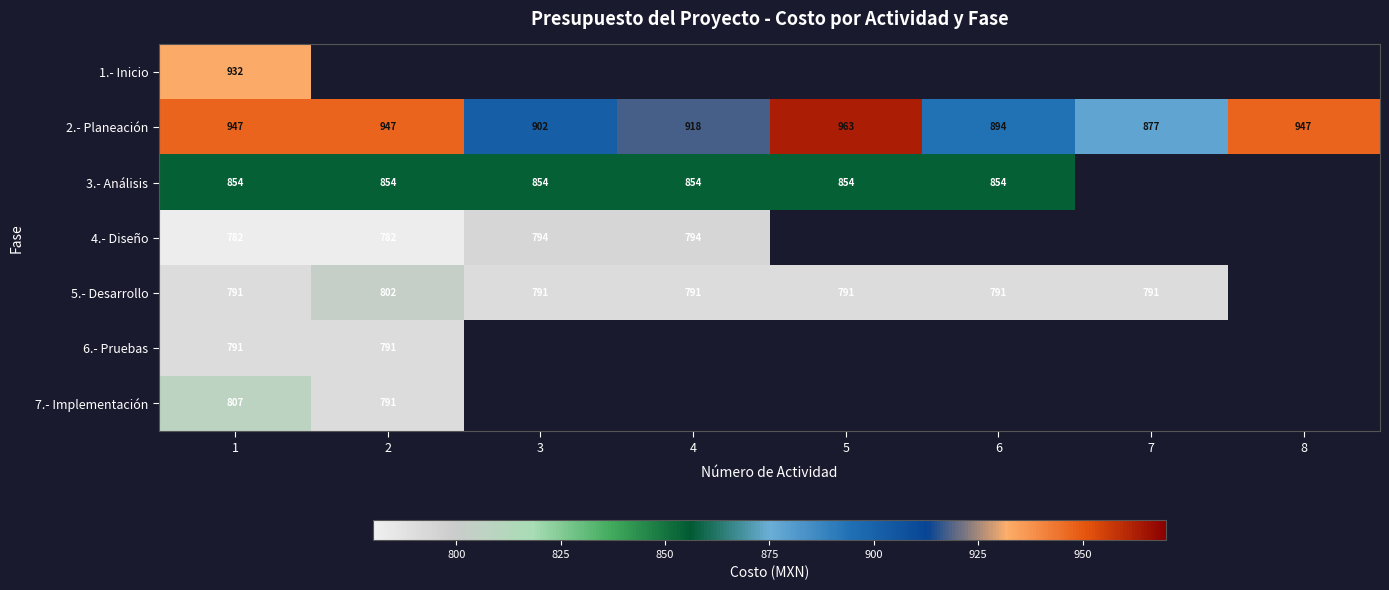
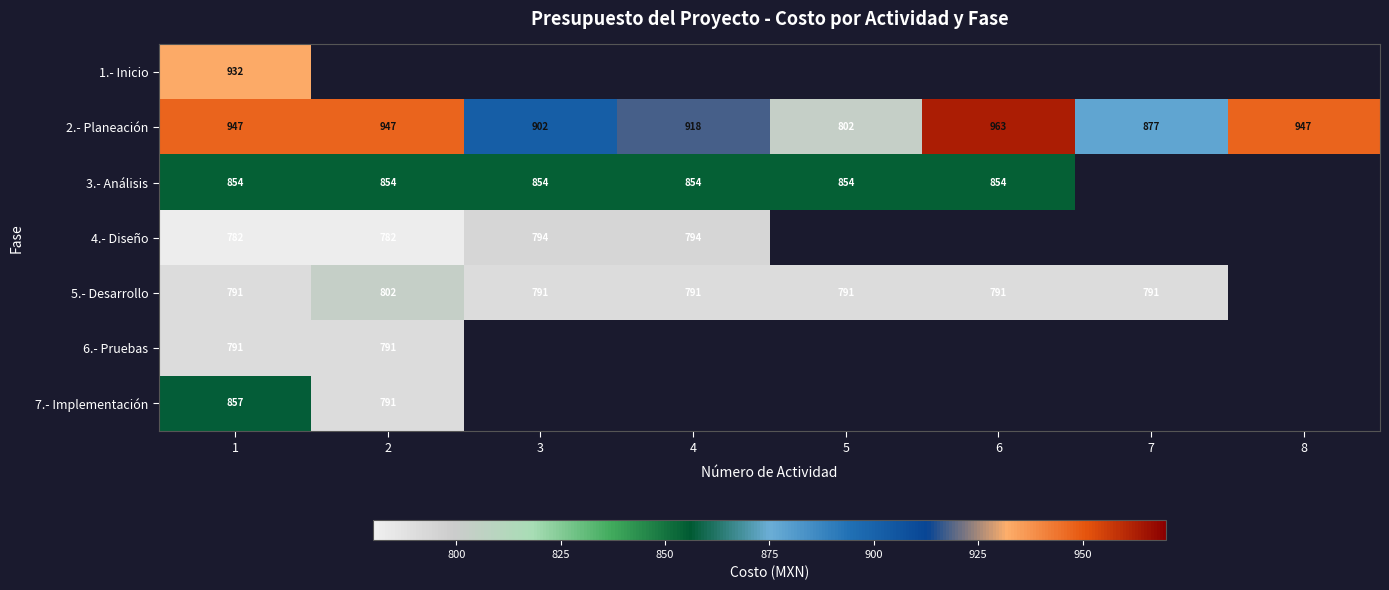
2.- Planeación, 5: 963 -> 802
2.- Planeación, 6: 894 -> 963
7.- Implementación, 1: 807 -> 857
